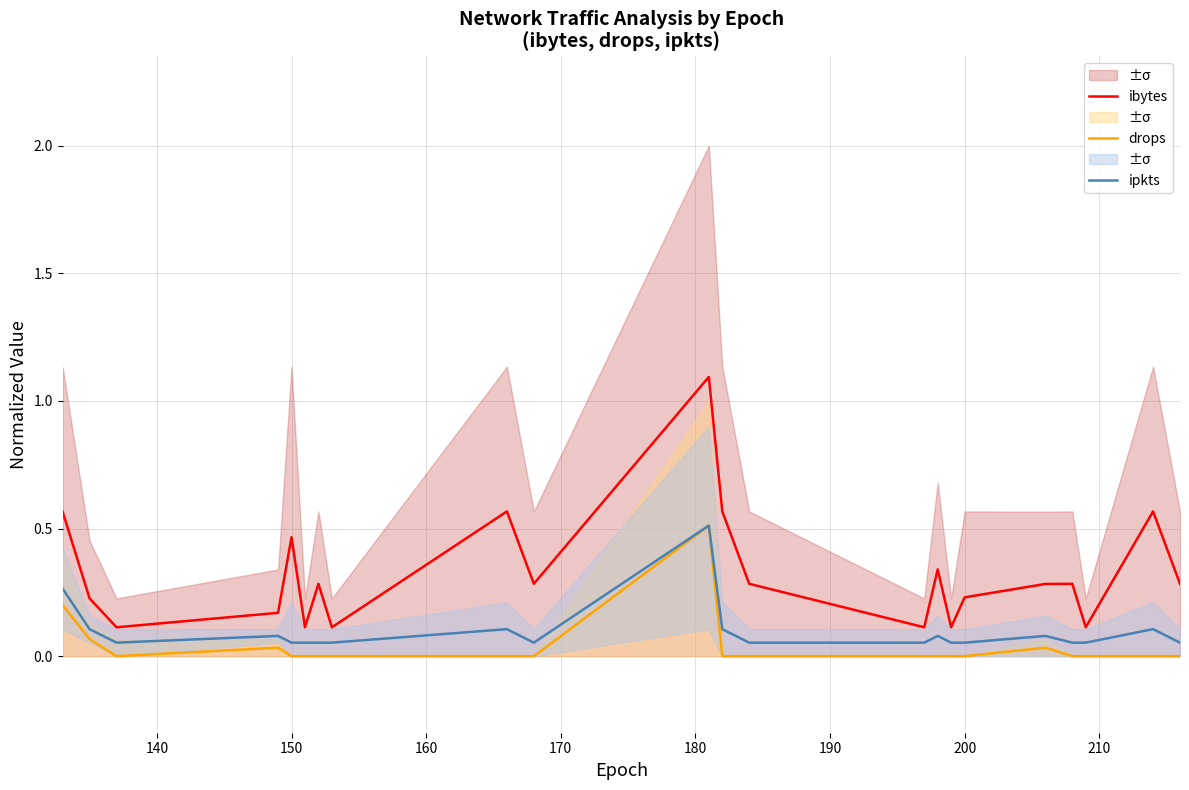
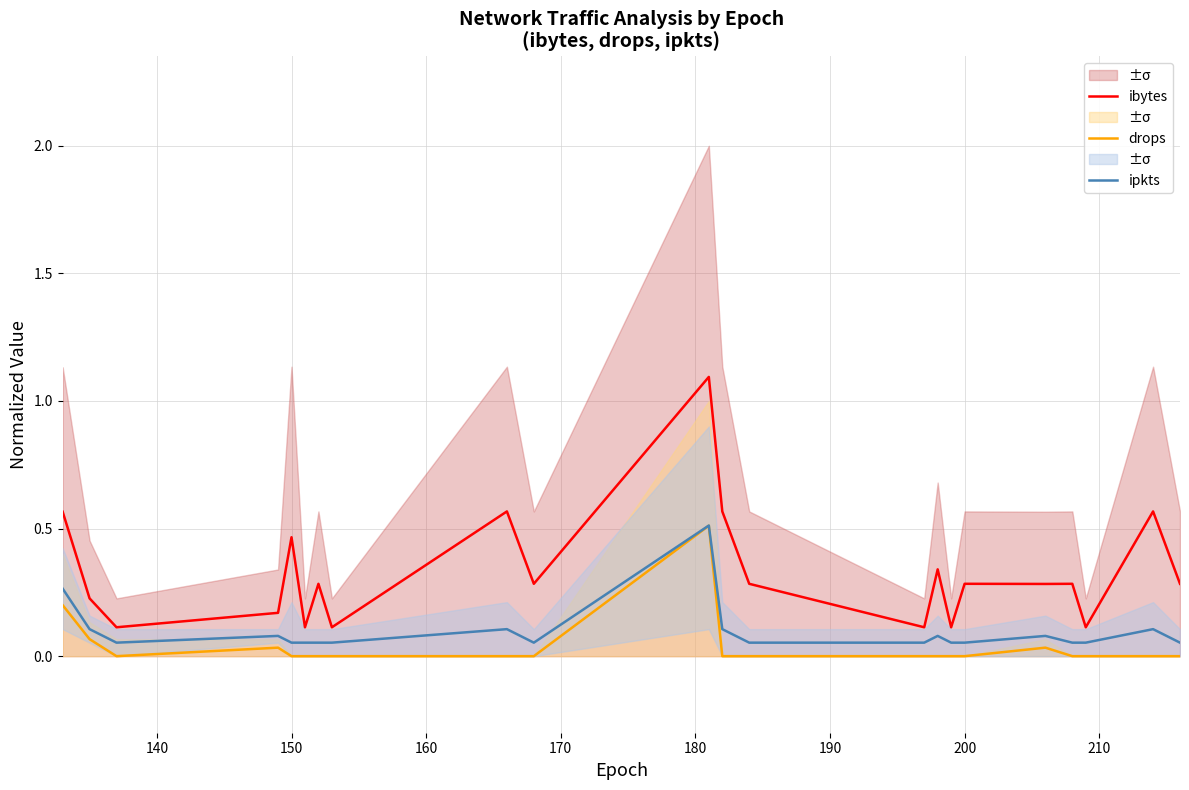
ibytes, 200: 0.23 -> 0.28
